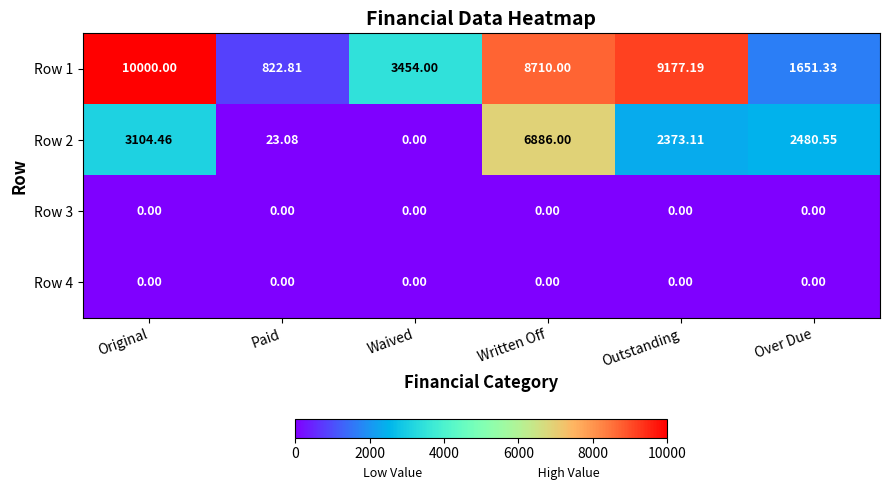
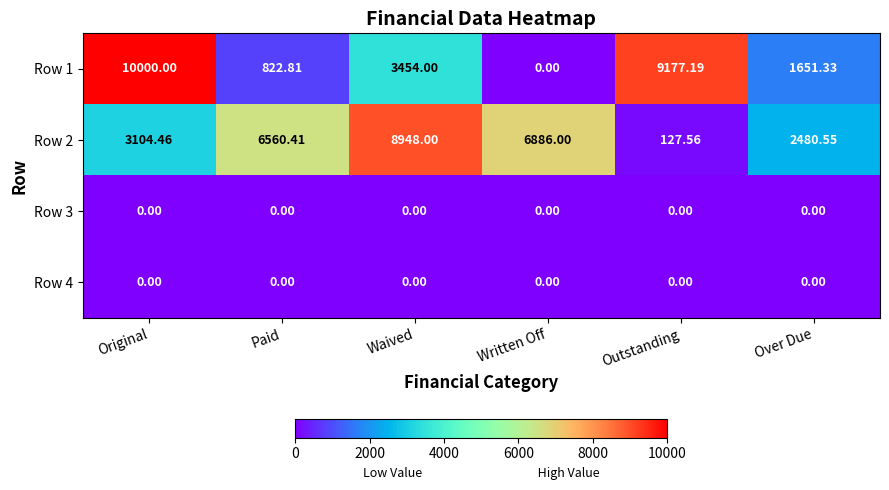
Row 1, Written Off: 8710.00 -> 0.00
Row 2, Paid: 23.08 -> 6560.41
Row 2, Waived: 0.00 -> 8948.00
Row 2, Outstanding: 2373.11 -> 127.56
